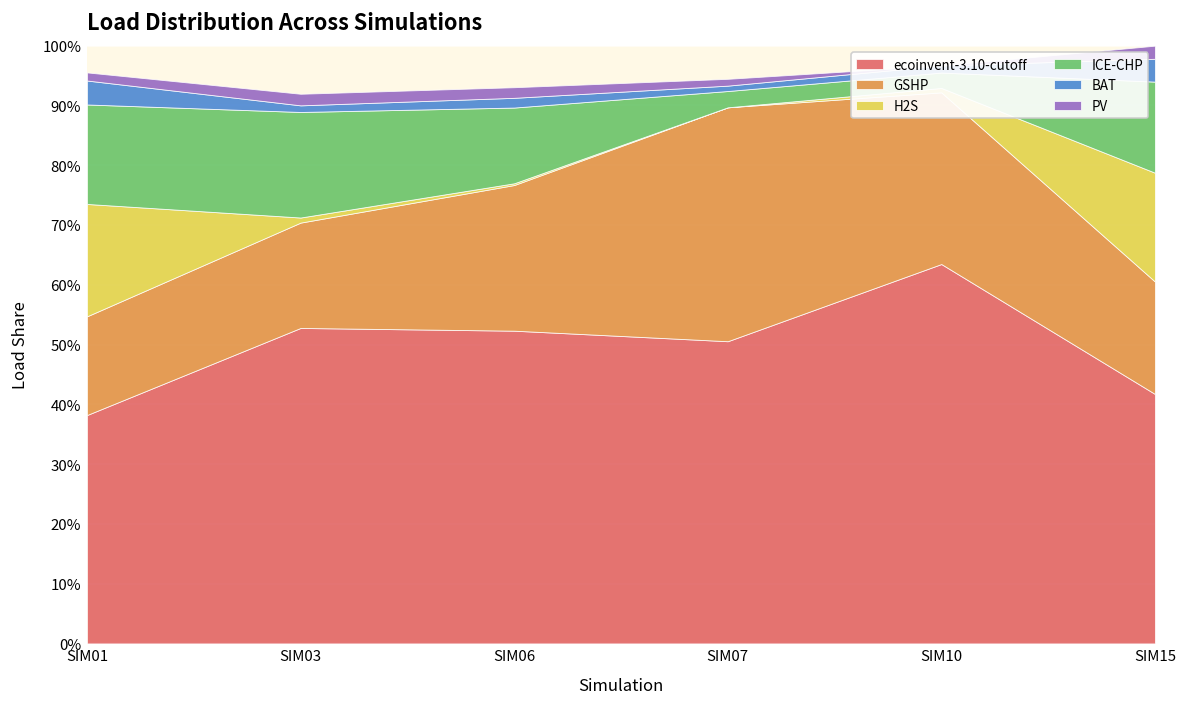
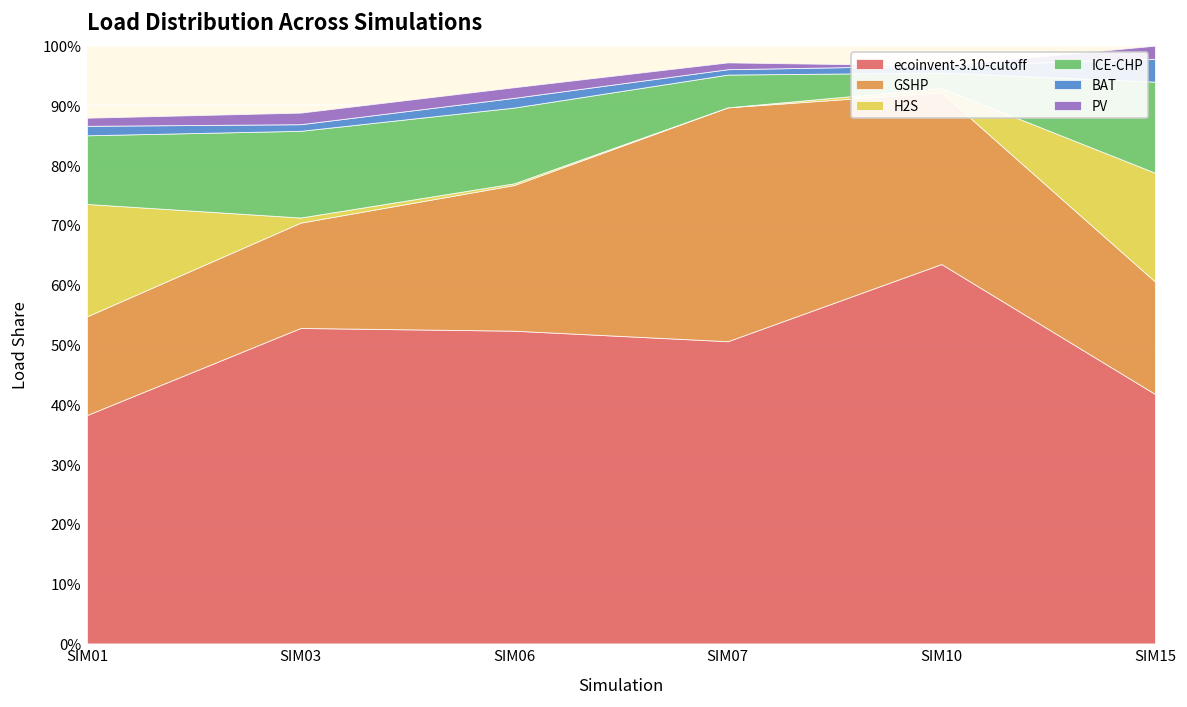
ICE-CHP, SIM01: 17% -> 11%
BAT, SIM01: 4% -> 2%
ICE-CHP, SIM03: 18% -> 15%
ICE-CHP, SIM07: 3% -> 5%
